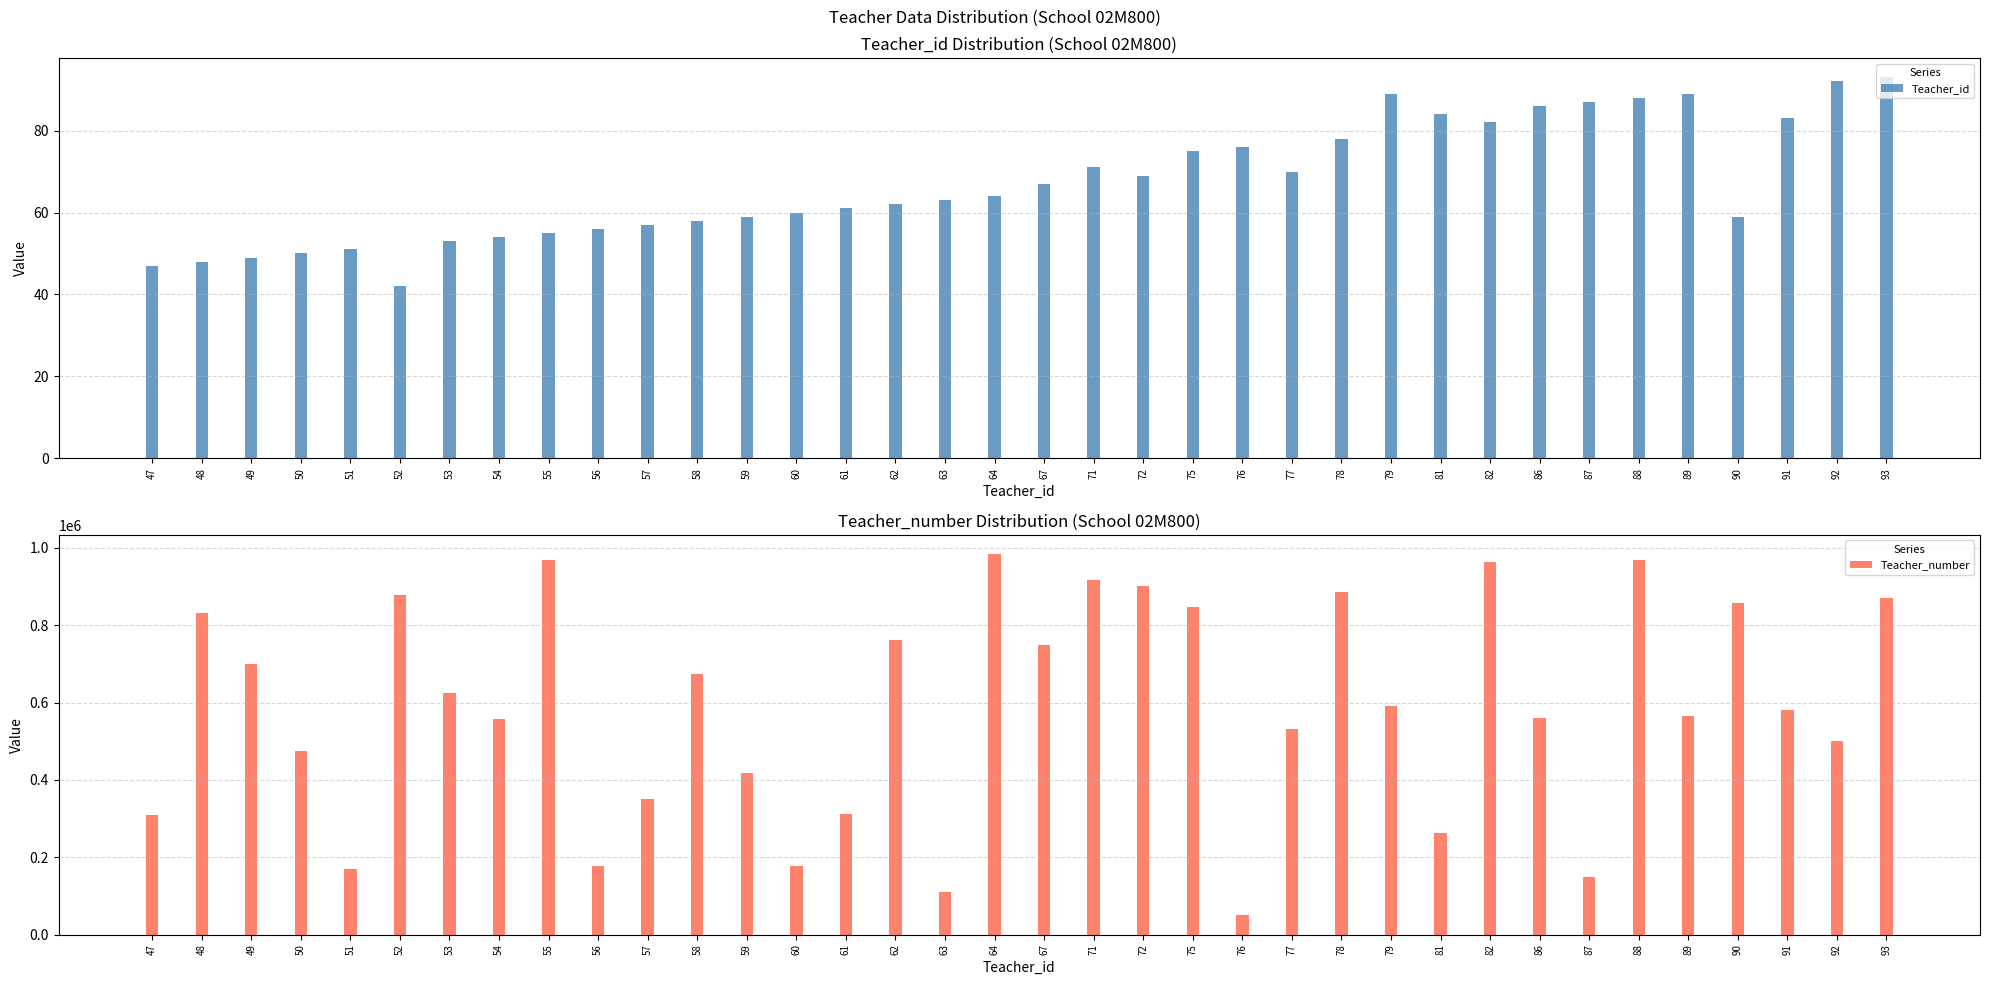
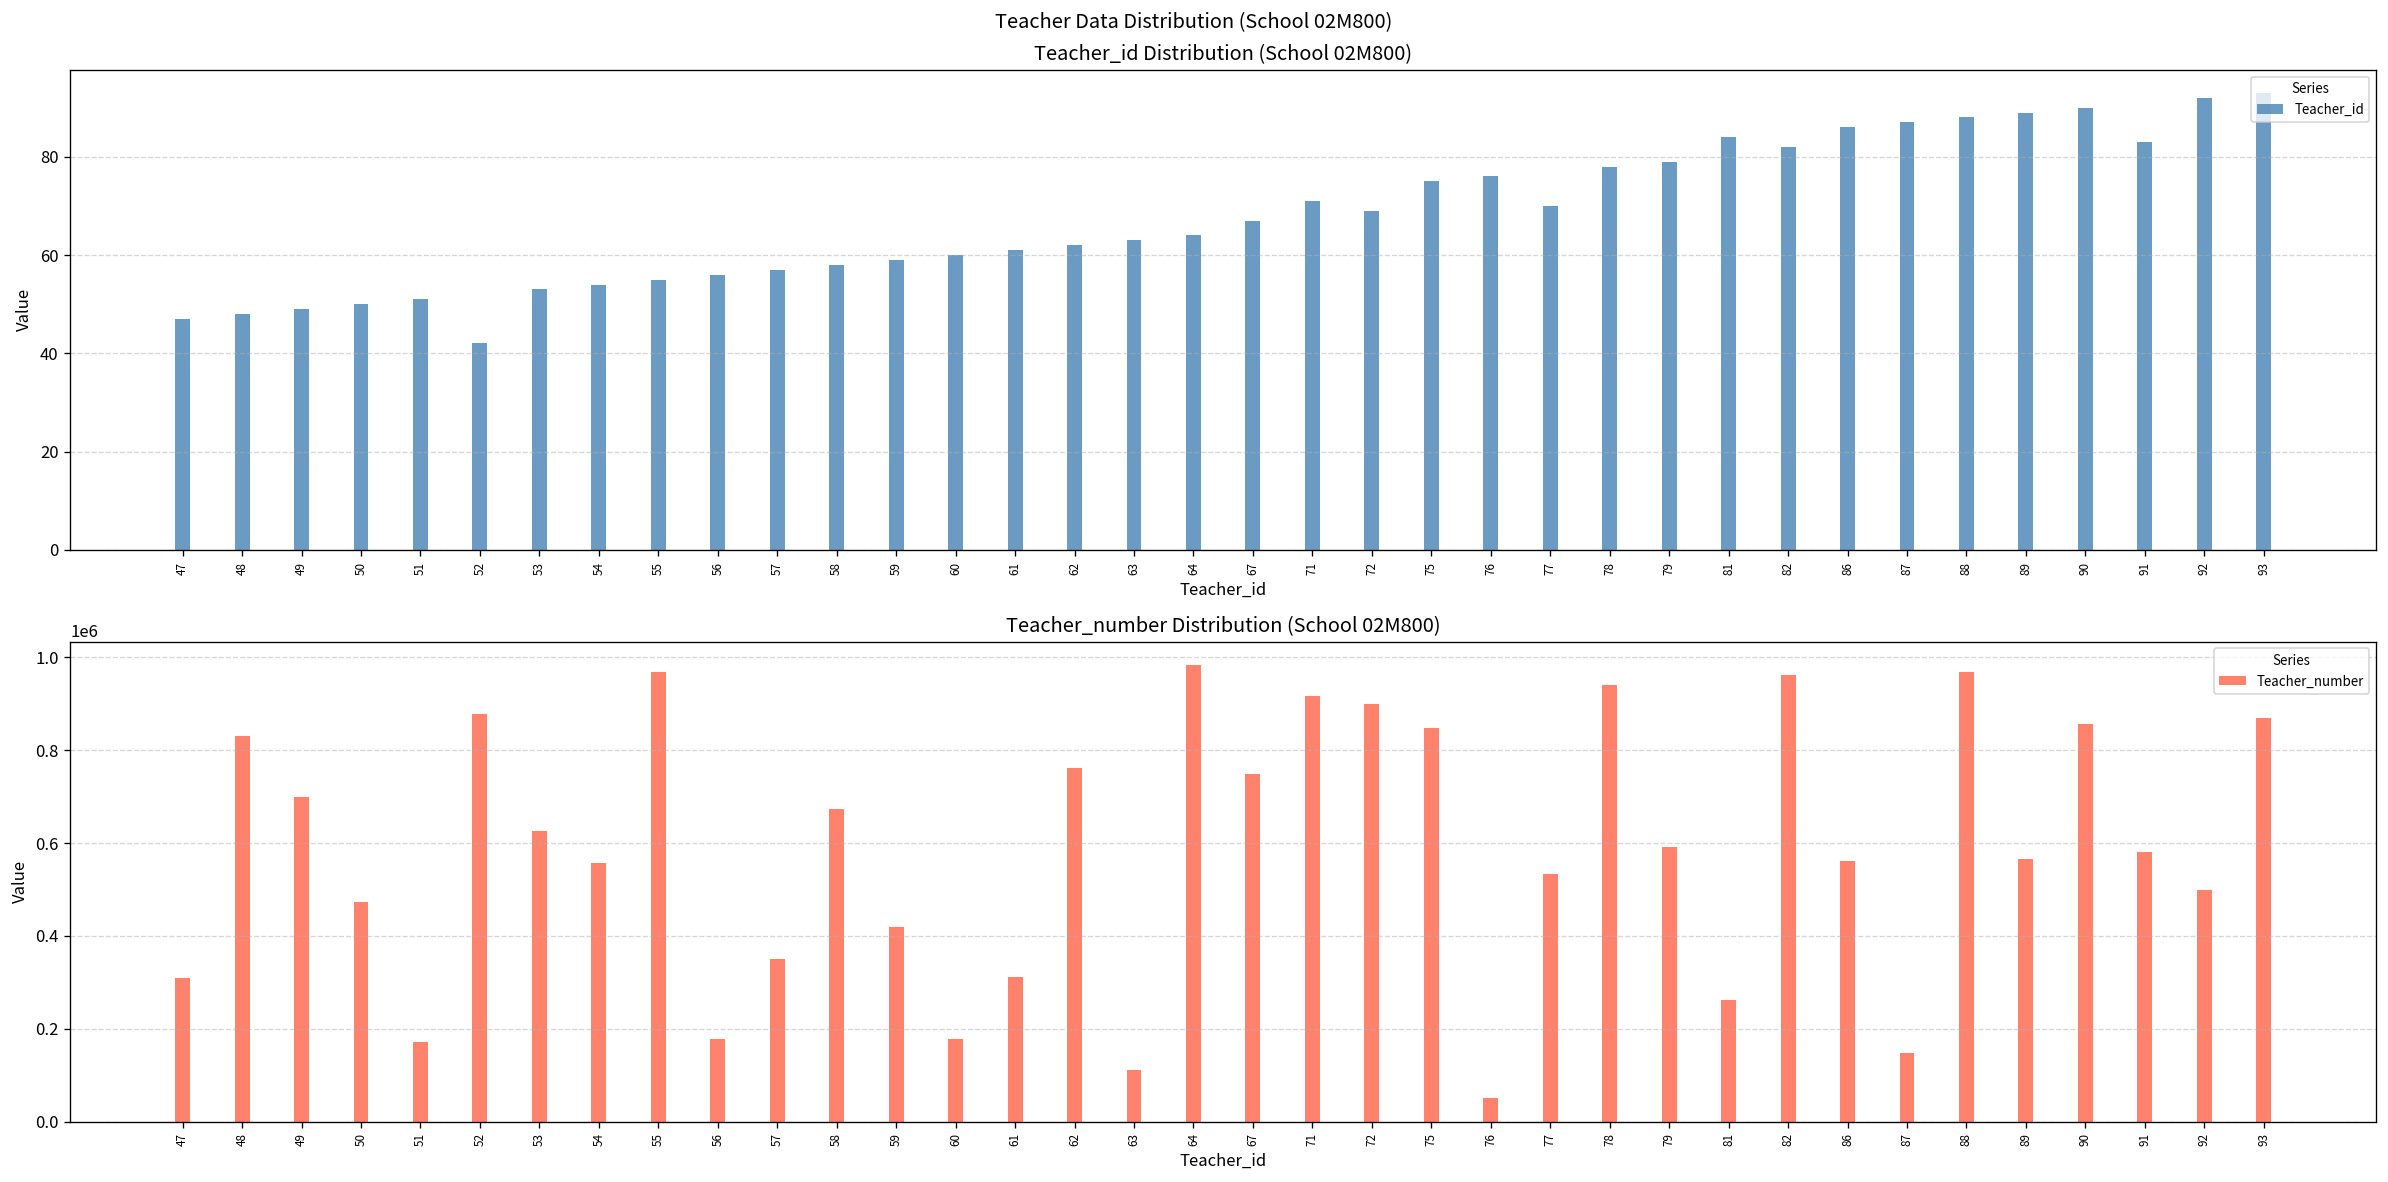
Teacher_id Distribution (School 02M800), 79: 89 -> 79
Teacher_id Distribution (School 02M800), 90: 59 -> 90
Teacher_number Distribution (School 02M800), 78: 880000 -> 940000
